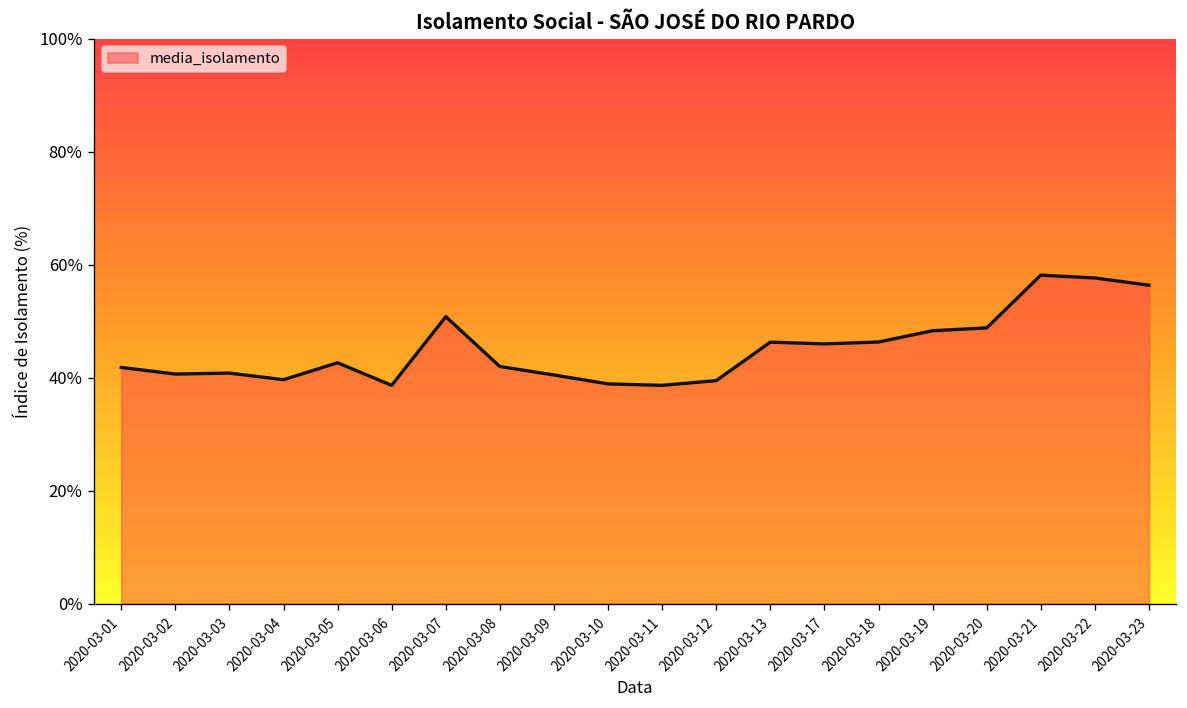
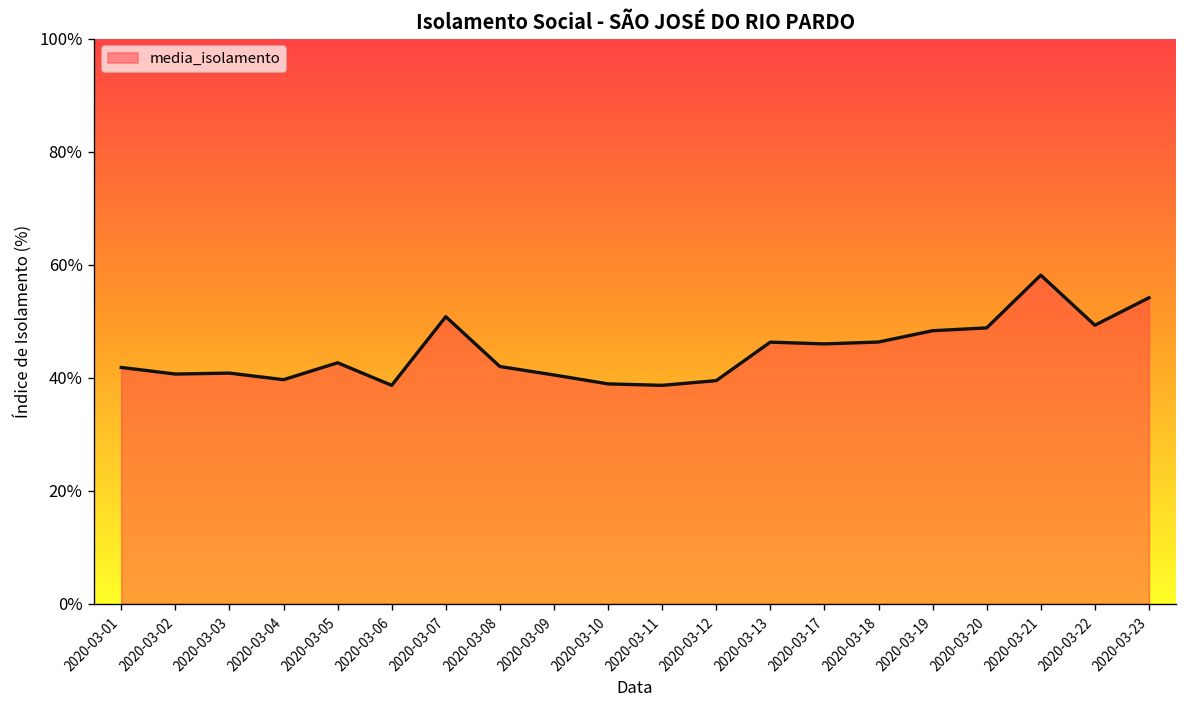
2020-03-22: 58% -> 49%
2020-03-23: 56% -> 54%
